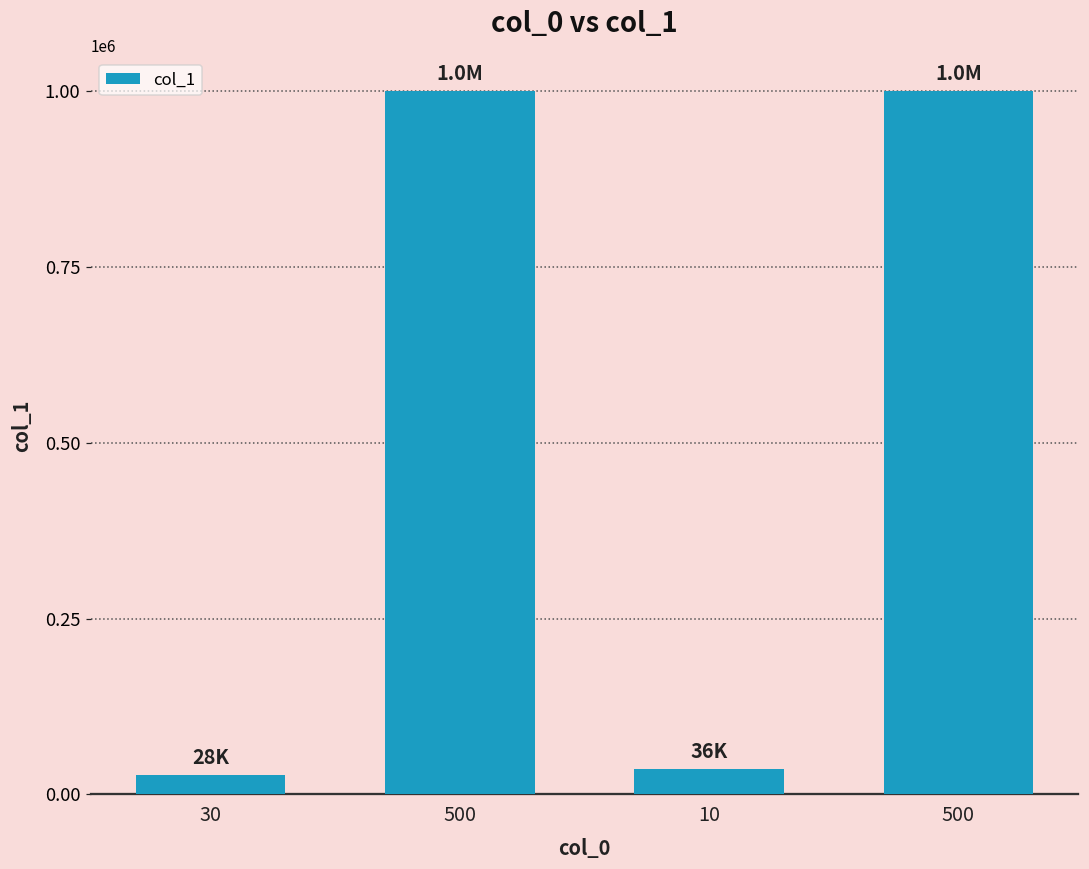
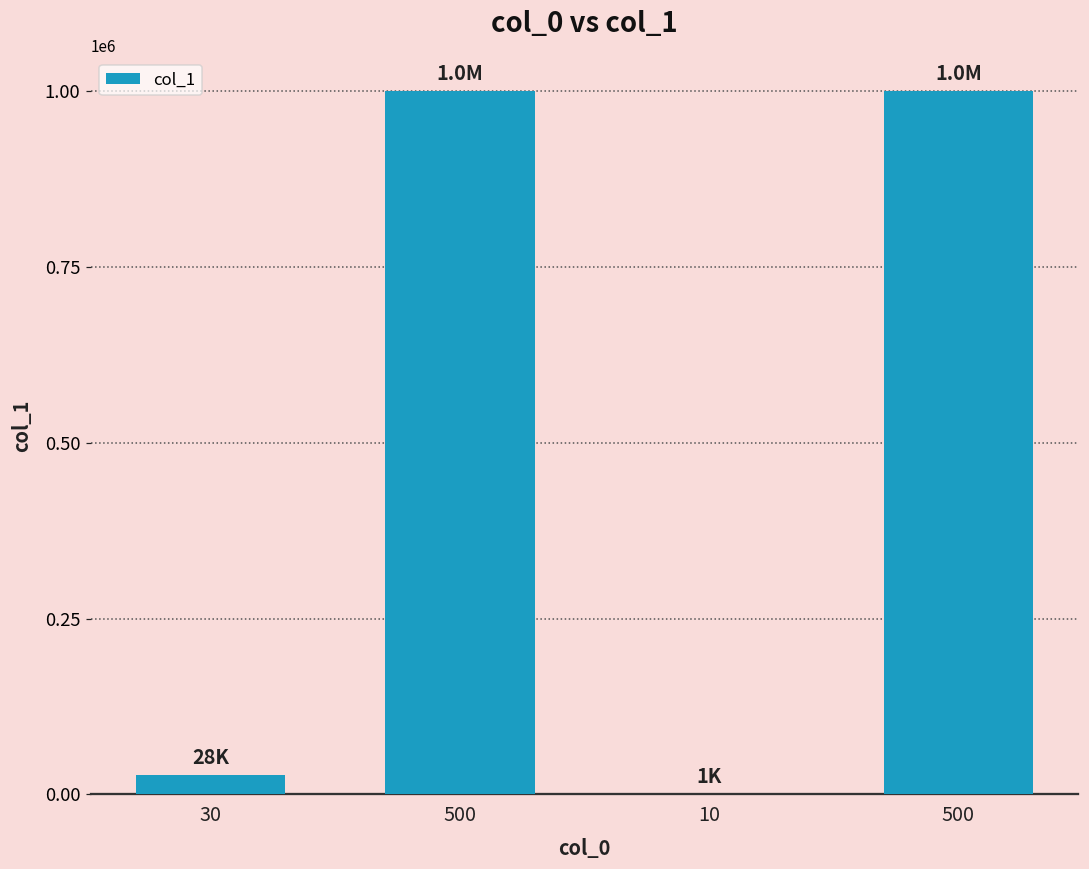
10: 36K -> 1K
